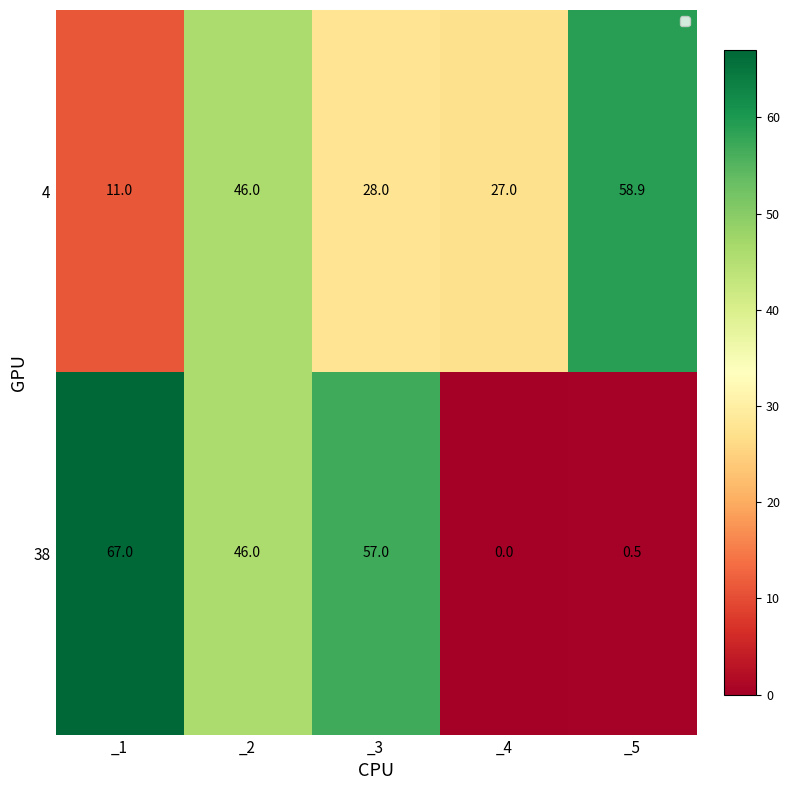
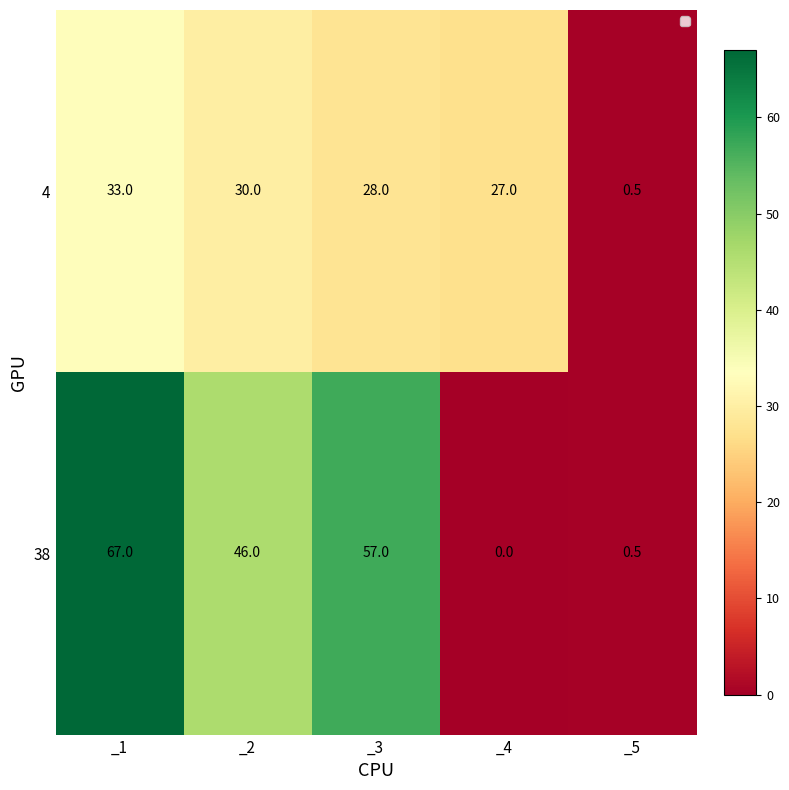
4, _1: 11.0 -> 33.0
4, _2: 46.0 -> 30.0
4, _5: 58.9 -> 0.5
